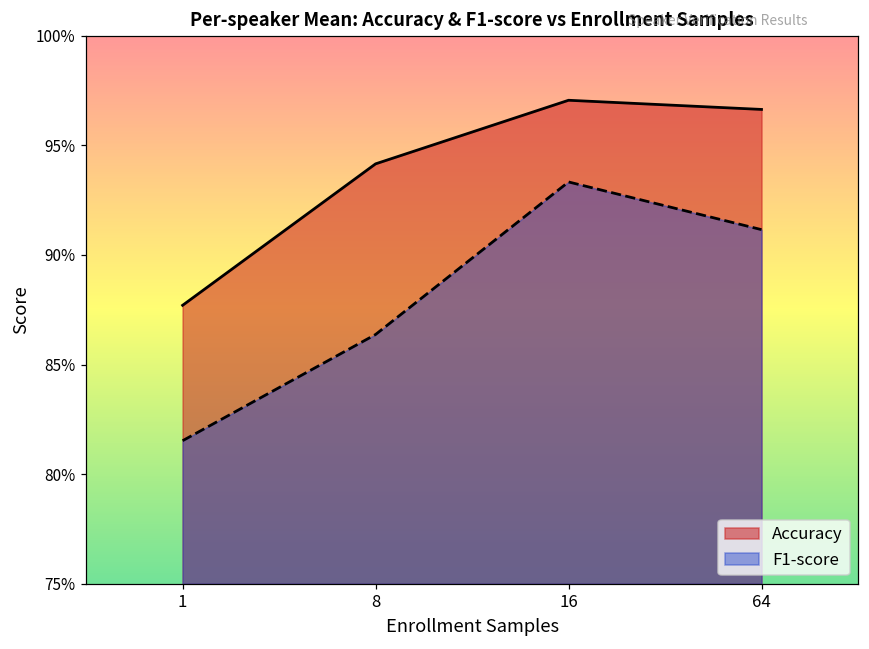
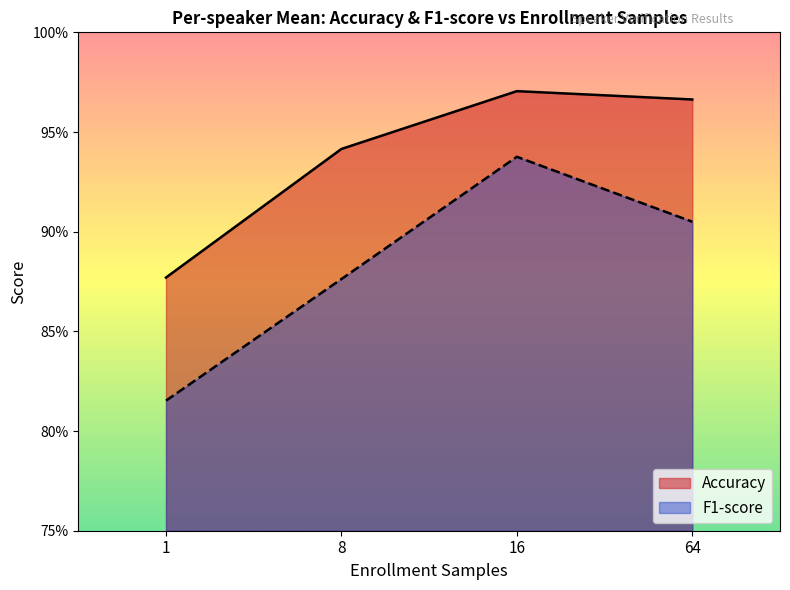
F1-score, 8: 86.4% -> 87.6%
F1-score, 16: 93.3% -> 93.8%
F1-score, 64: 91.1% -> 90.5%
